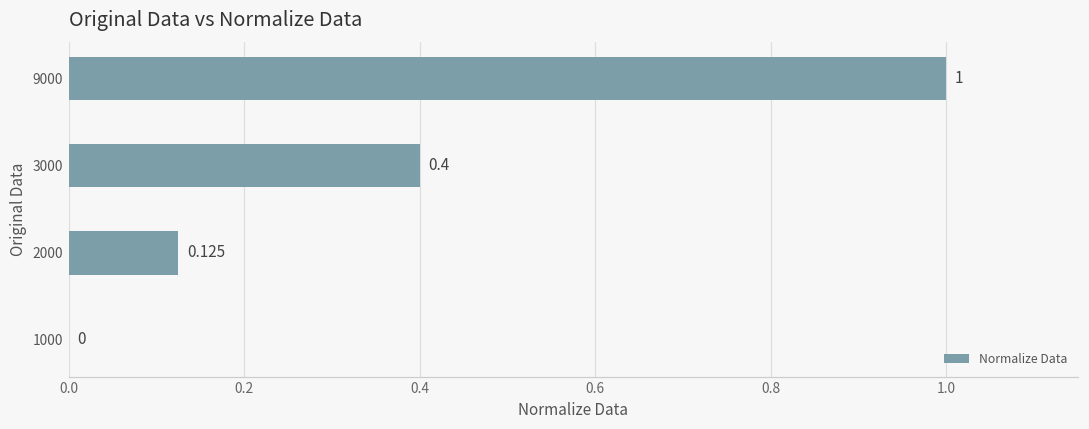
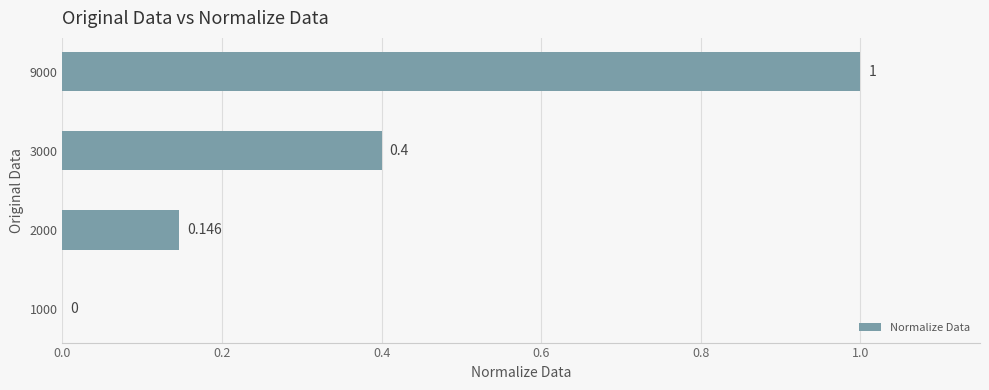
2000: 0.125 -> 0.146
